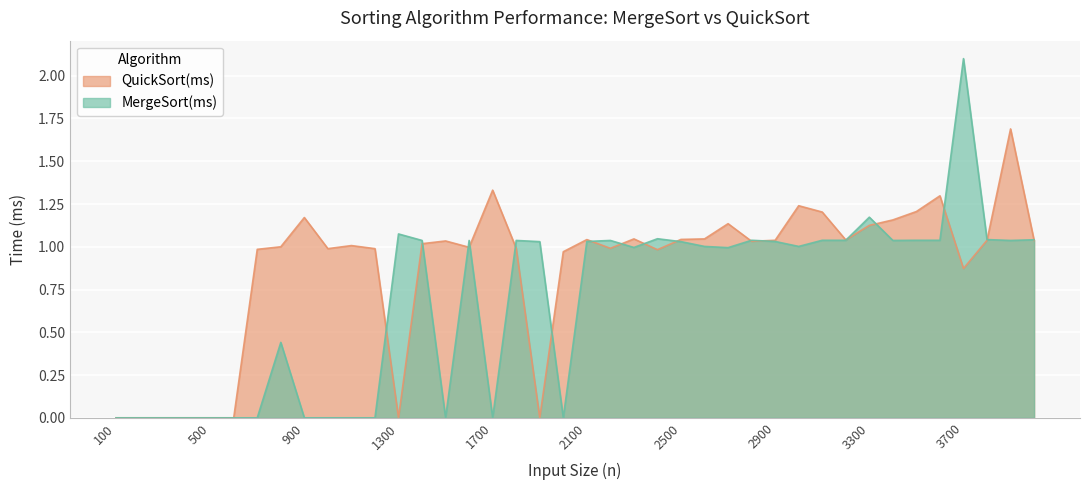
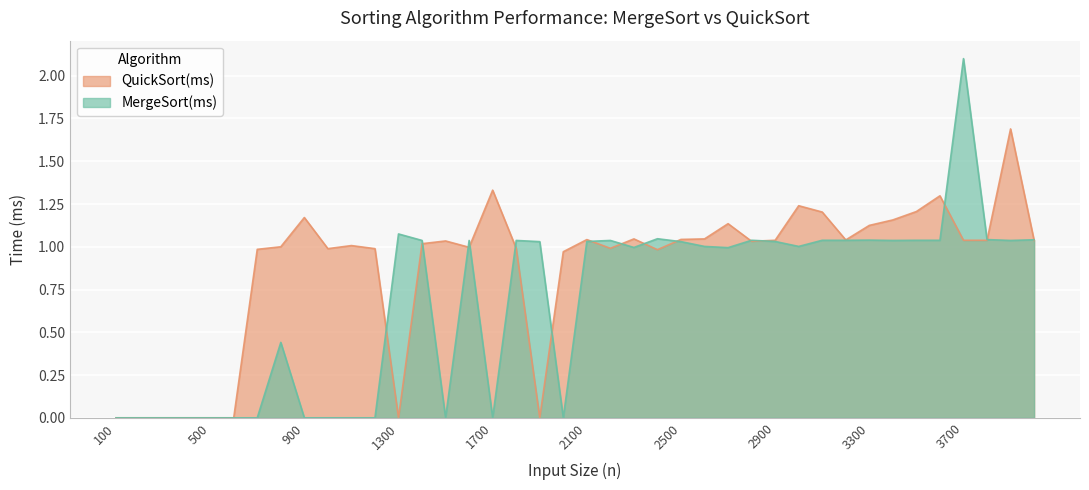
MergeSort(ms), 3300: 1.17 -> 1.04
QuickSort(ms), 3700: 0.87 -> 1.04
